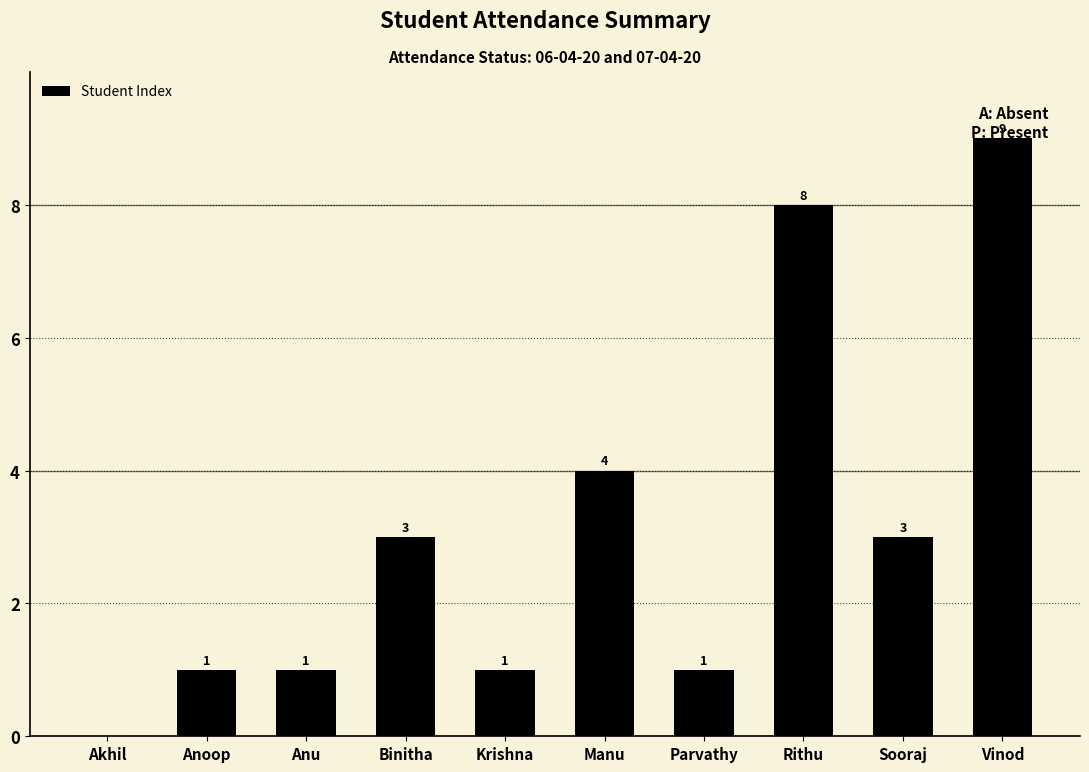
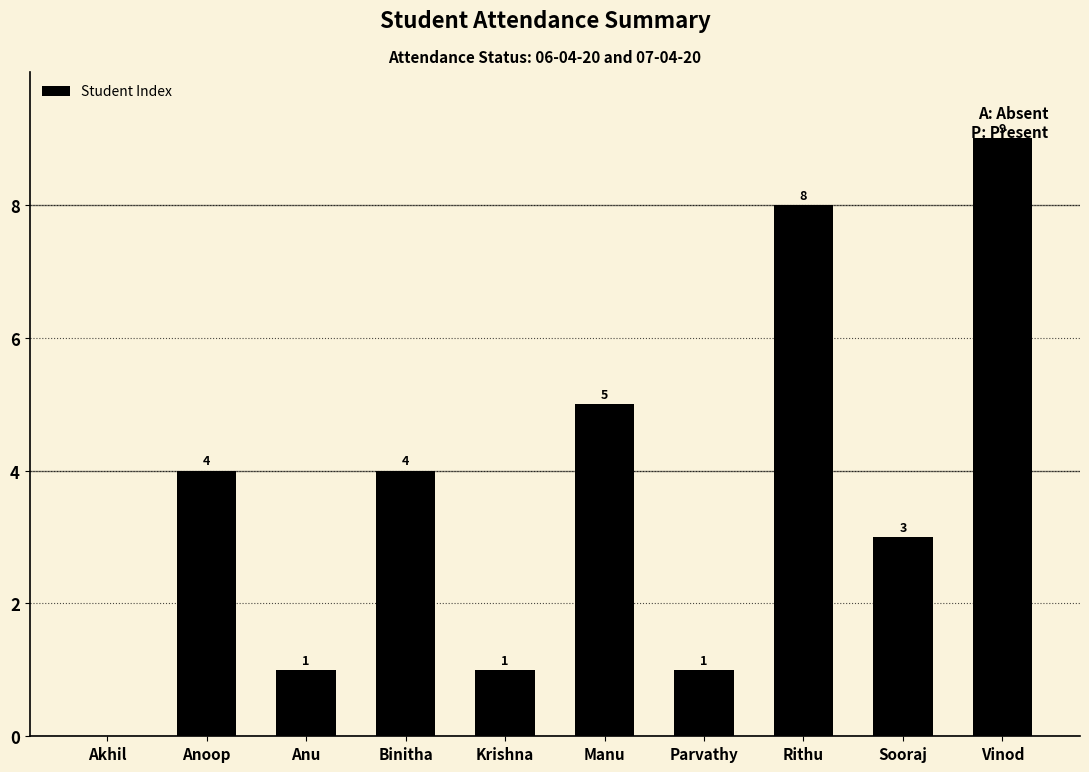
Anoop: 1 -> 4
Binitha: 3 -> 4
Manu: 4 -> 5
